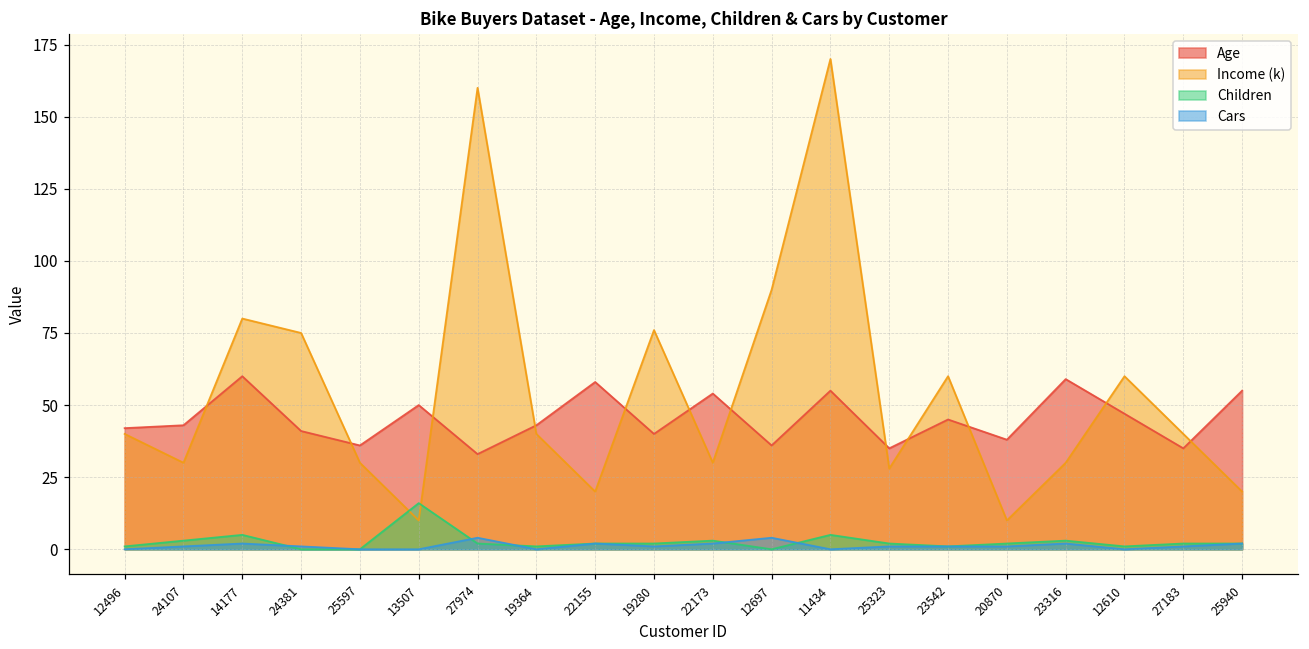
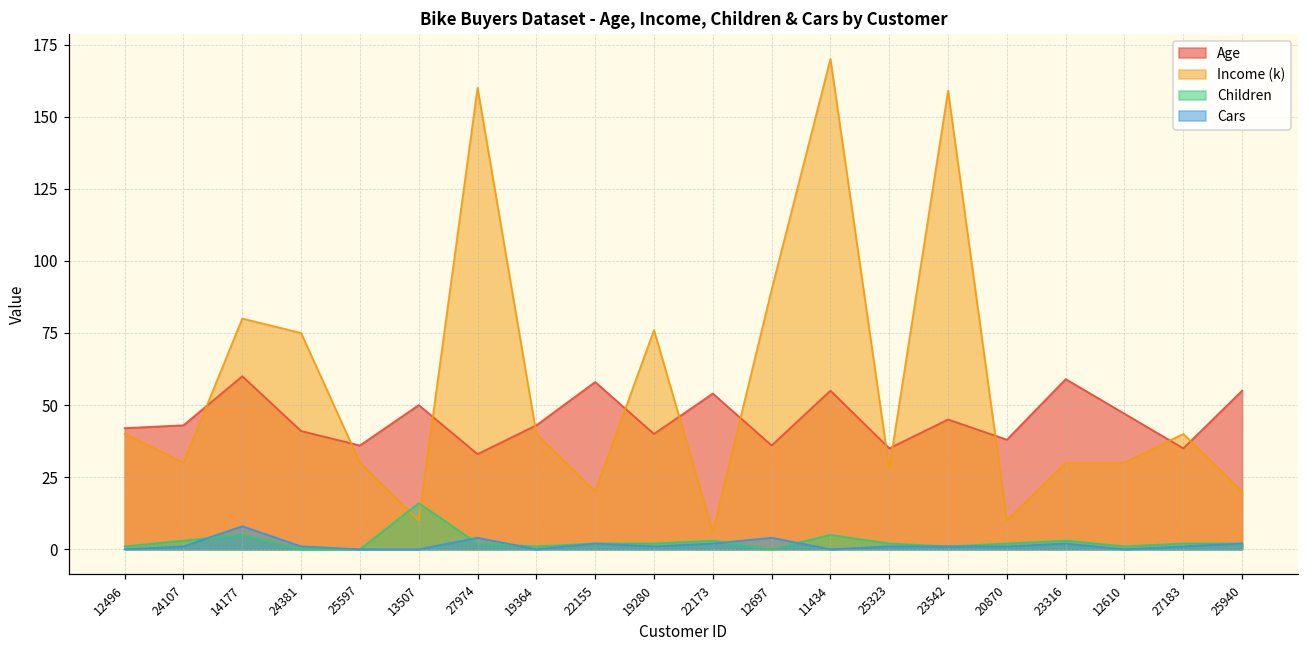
Cars, 14177: 2 -> 8
Income (k), 22173: 30 -> 6
Income (k), 23542: 60 -> 159
Income (k), 12610: 60 -> 30
